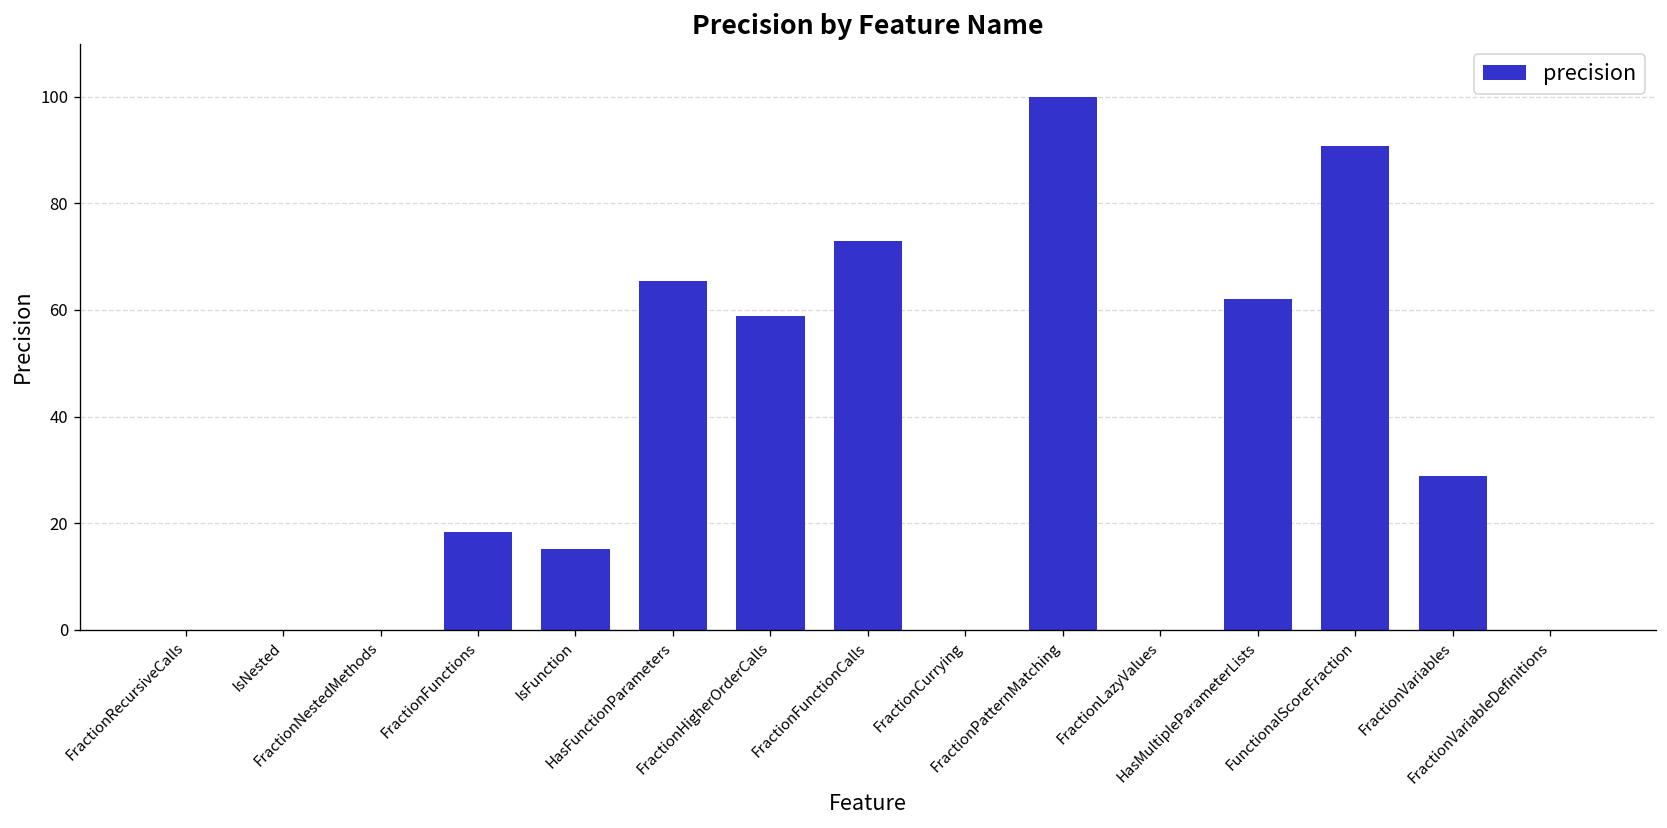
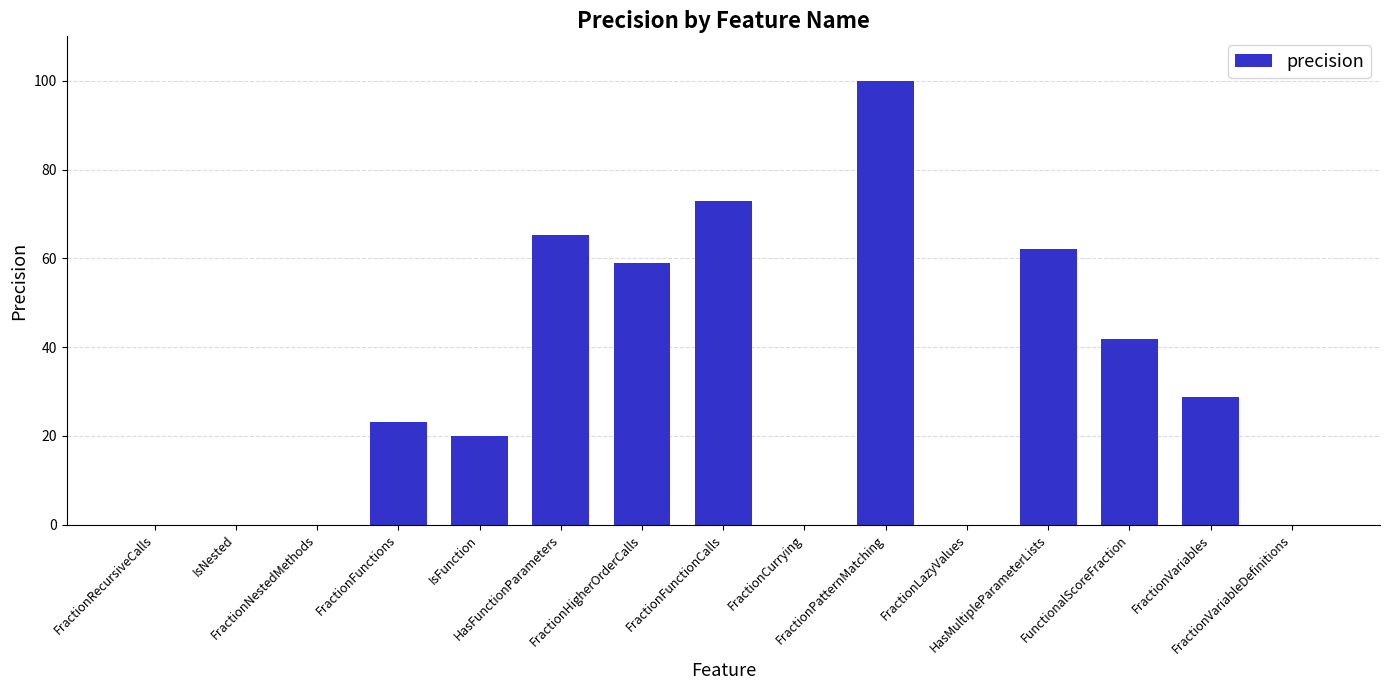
FractionFunctions: 18 -> 23
IsFunction: 15 -> 20
FunctionalScoreFraction: 91 -> 42
